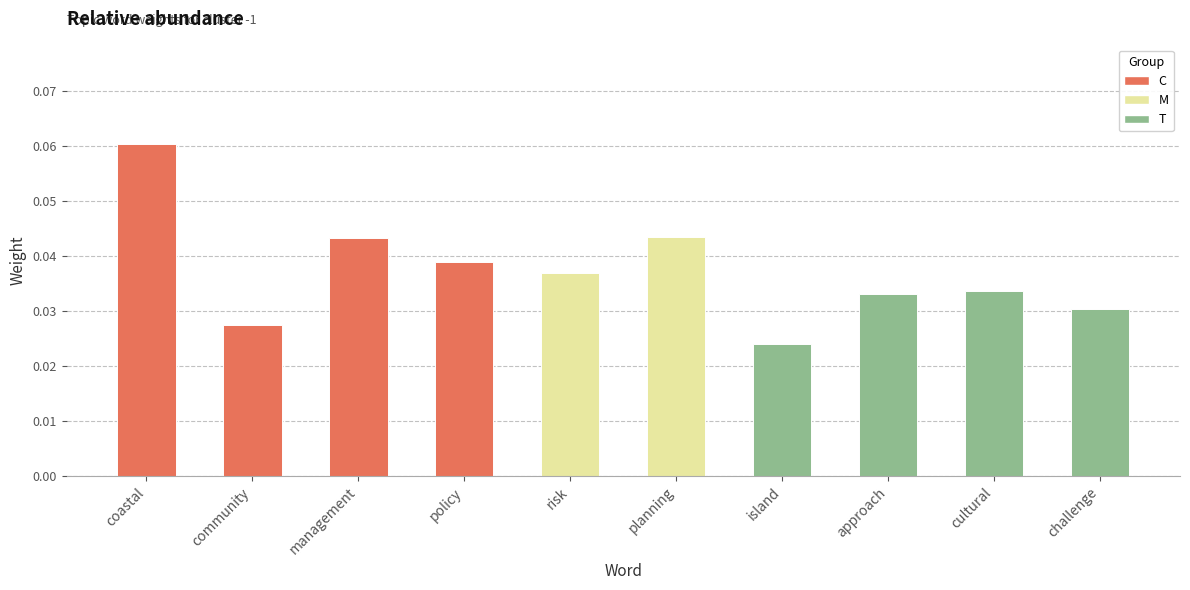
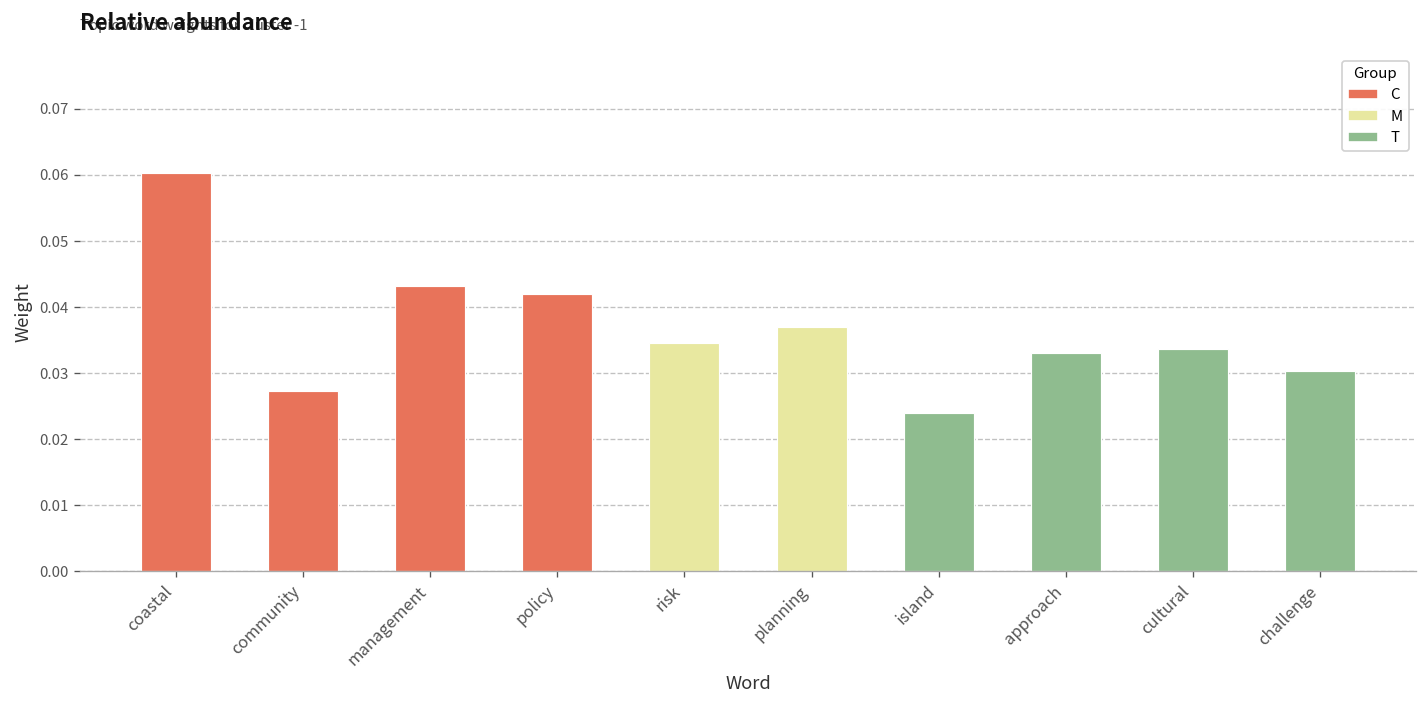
policy: 0.039 -> 0.042
risk: 0.037 -> 0.035
planning: 0.043 -> 0.037
